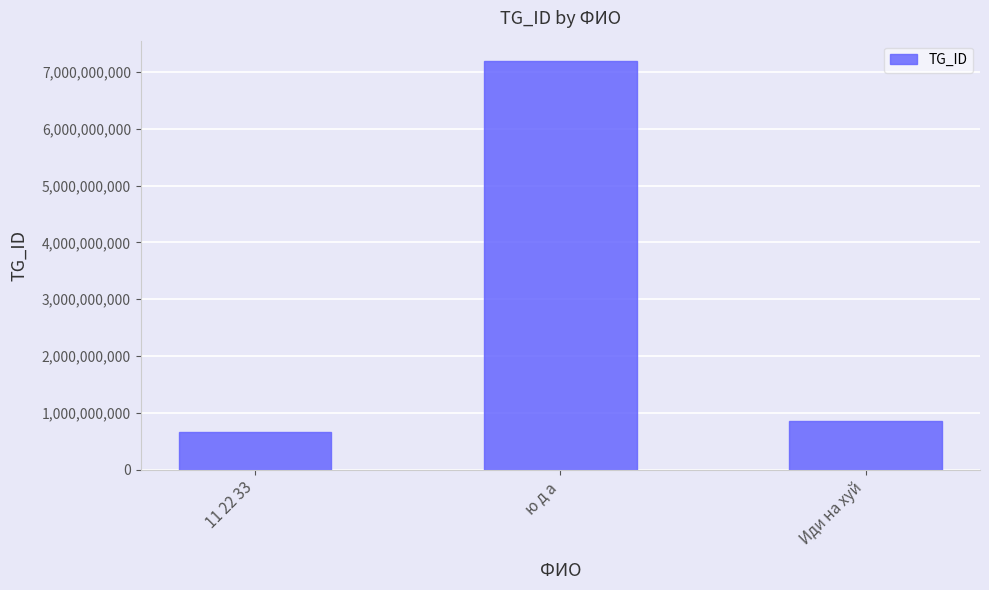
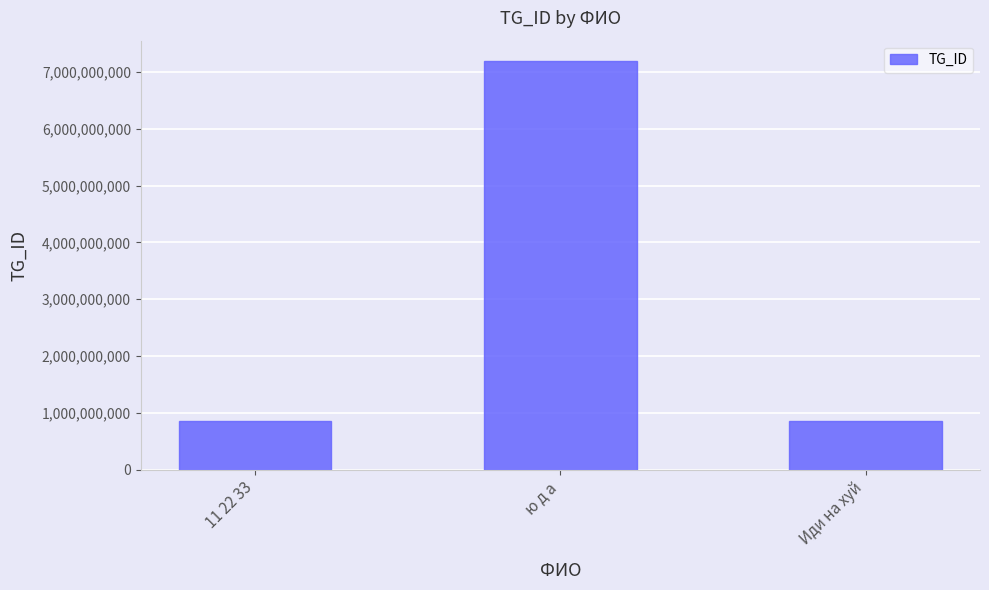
11 22 33: 700,000,000 -> 900,000,000
